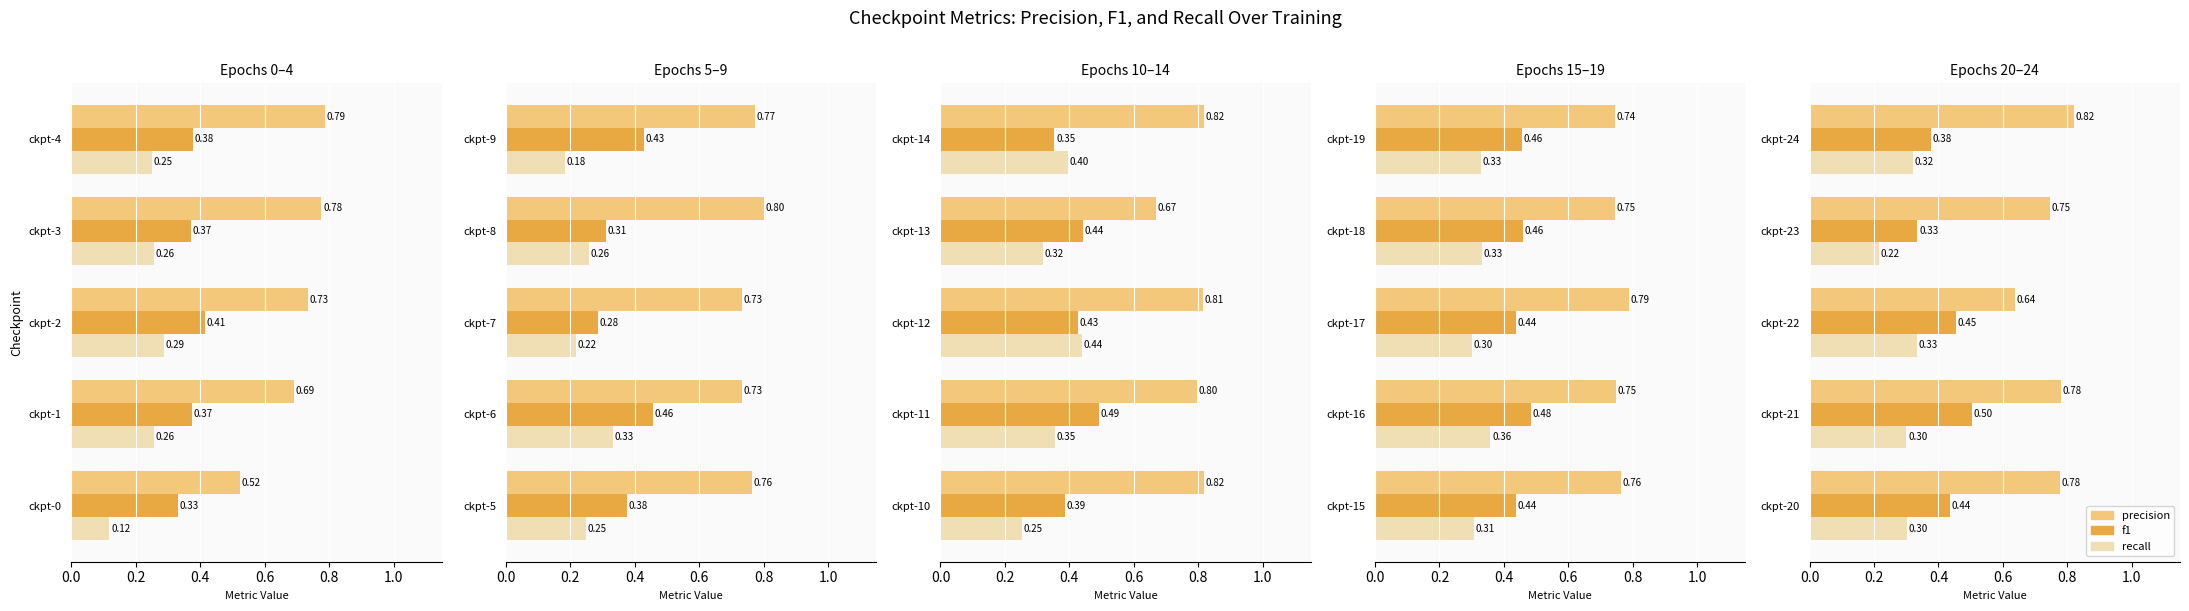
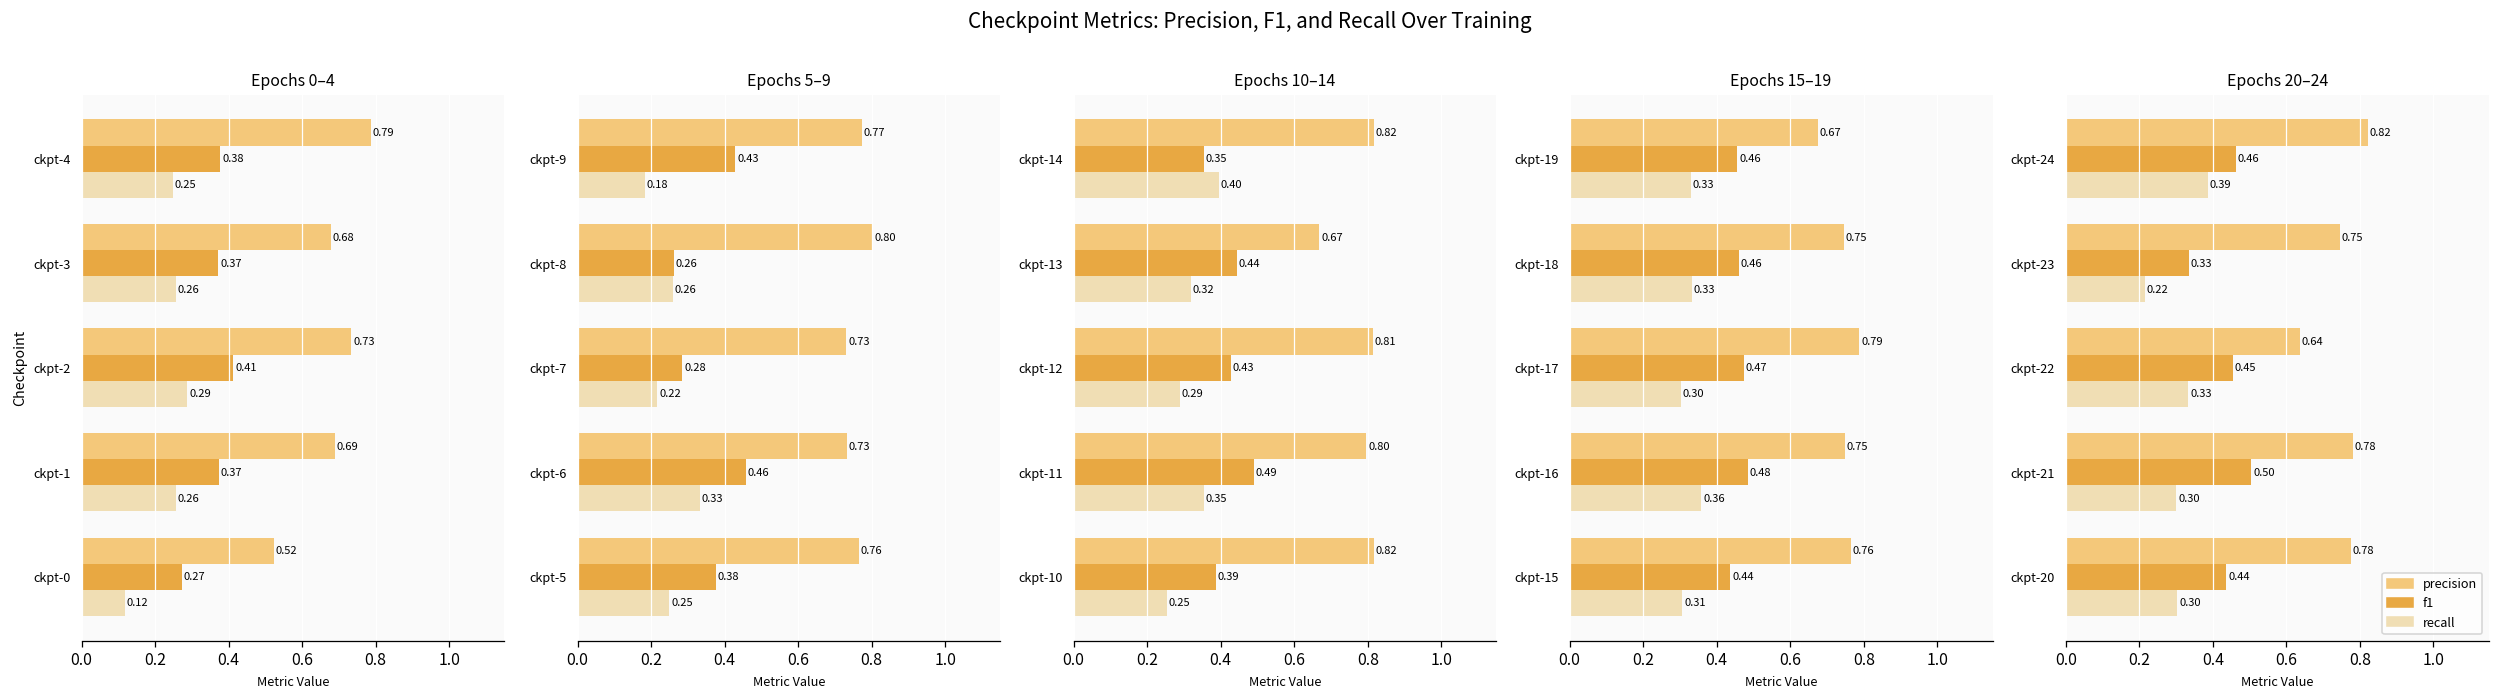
Epochs 0–4, precision, ckpt-3: 0.78 -> 0.68
Epochs 0–4, f1, ckpt-0: 0.33 -> 0.27
Epochs 5–9, f1, ckpt-8: 0.31 -> 0.26
Epochs 10–14, recall, ckpt-12: 0.44 -> 0.29
Epochs 15–19, precision, ckpt-19: 0.74 -> 0.67
Epochs 15–19, f1, ckpt-17: 0.44 -> 0.47
Epochs 20–24, f1, ckpt-24: 0.38 -> 0.46
Epochs 20–24, recall, ckpt-24: 0.32 -> 0.39
